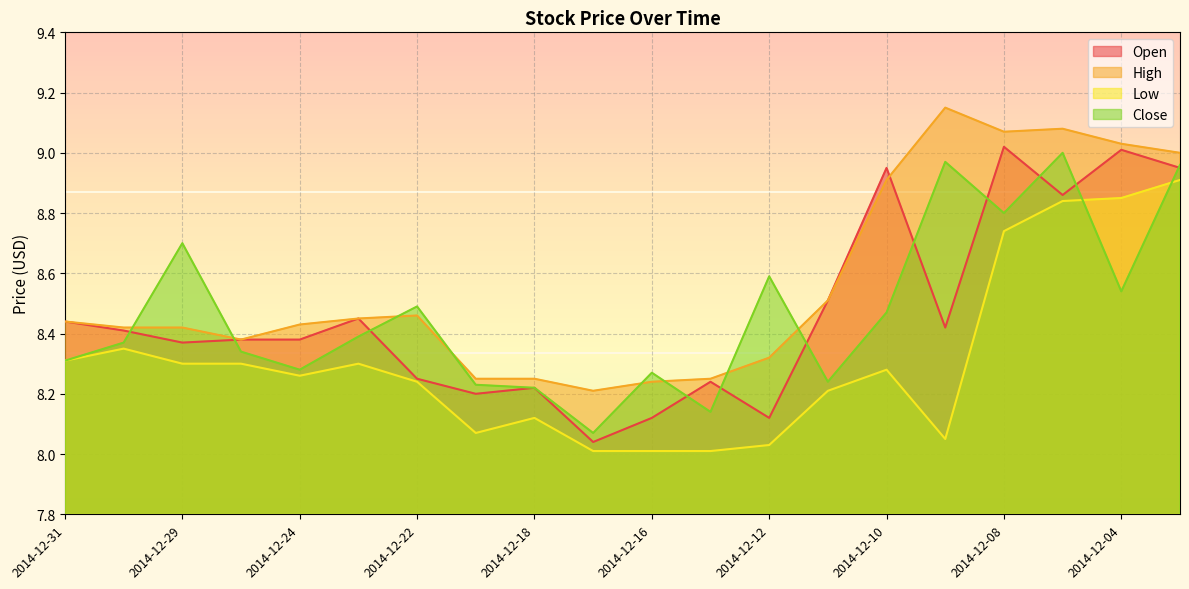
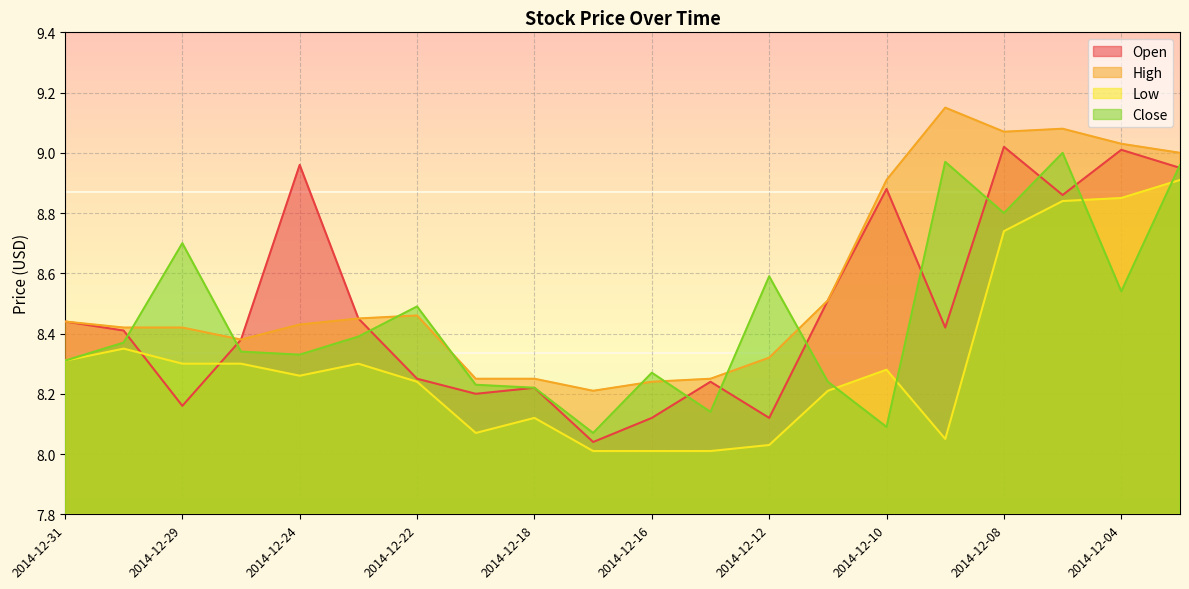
Open, 2014-12-29: 8.37 -> 8.16
Open, 2014-12-24: 8.38 -> 8.96
Close, 2014-12-24: 8.28 -> 8.33
Open, 2014-12-10: 8.95 -> 8.88
Close, 2014-12-10: 8.47 -> 8.09
